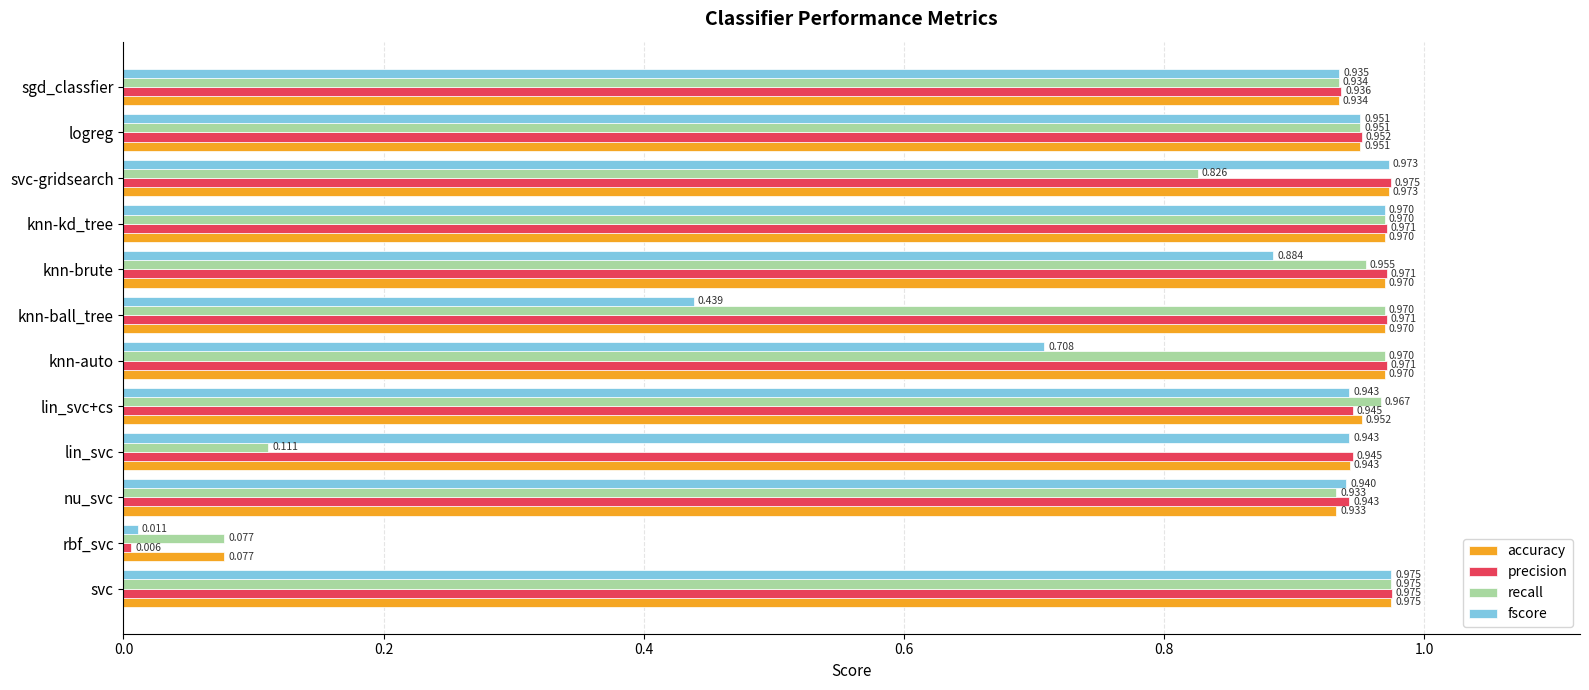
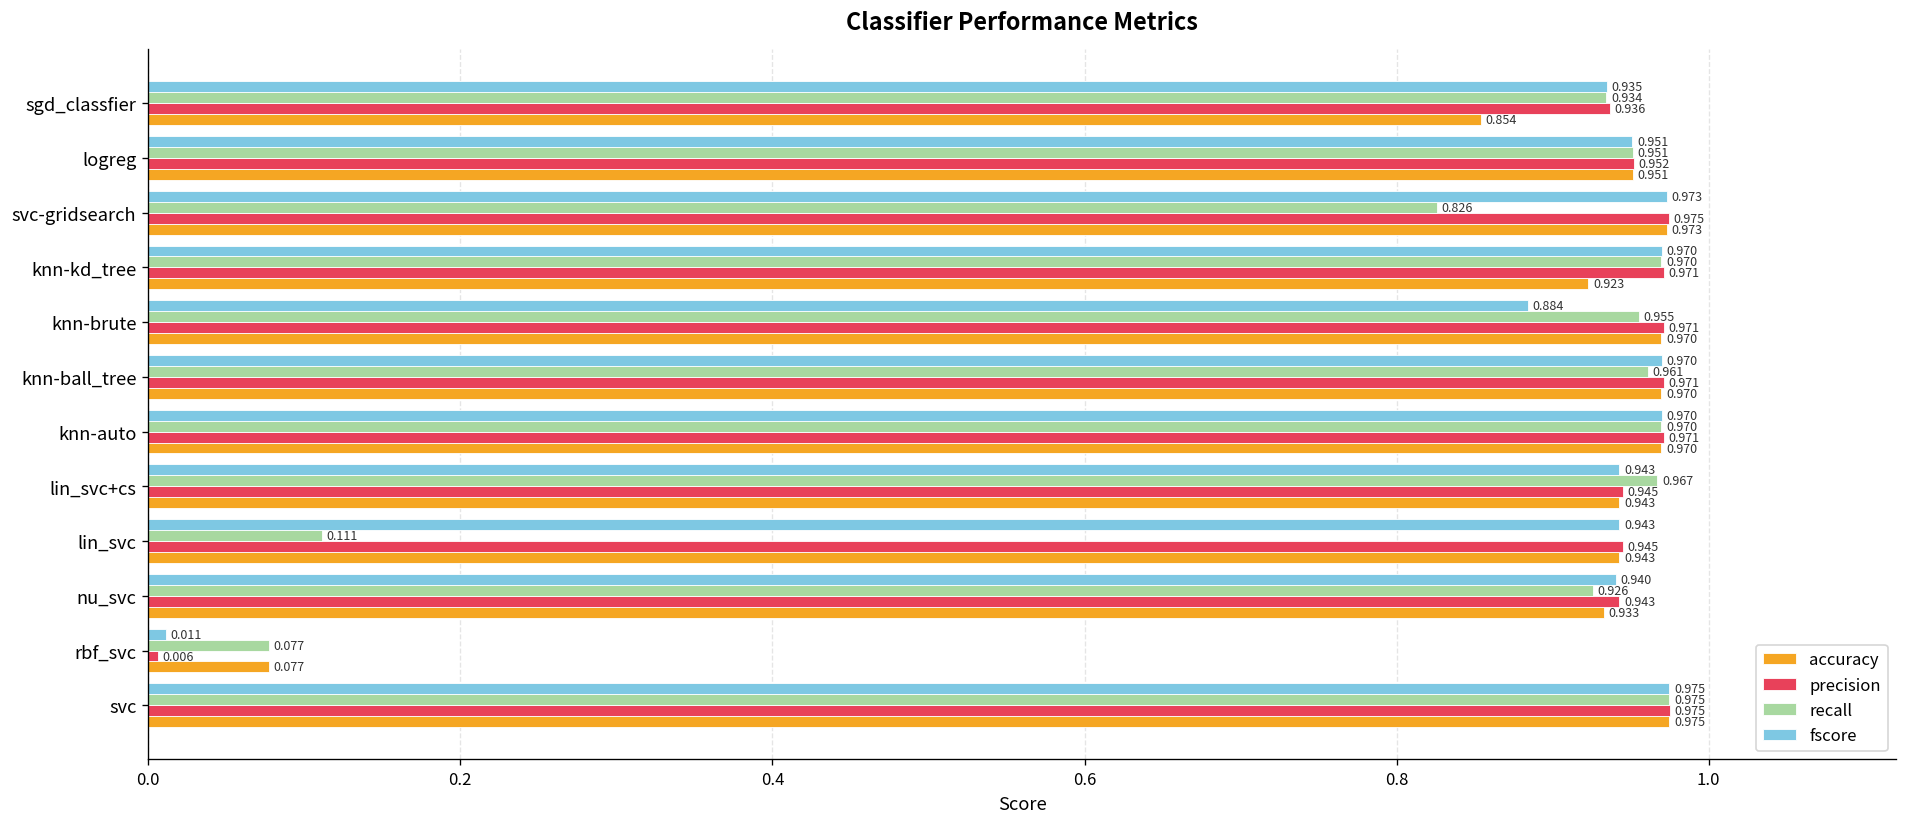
accuracy, sgd_classfier: 0.934 -> 0.854
accuracy, knn-kd_tree: 0.970 -> 0.923
fscore, knn-ball_tree: 0.439 -> 0.970
recall, knn-ball_tree: 0.970 -> 0.961
fscore, knn-auto: 0.708 -> 0.970
accuracy, lin_svc+cs: 0.952 -> 0.943
recall, nu_svc: 0.933 -> 0.926
